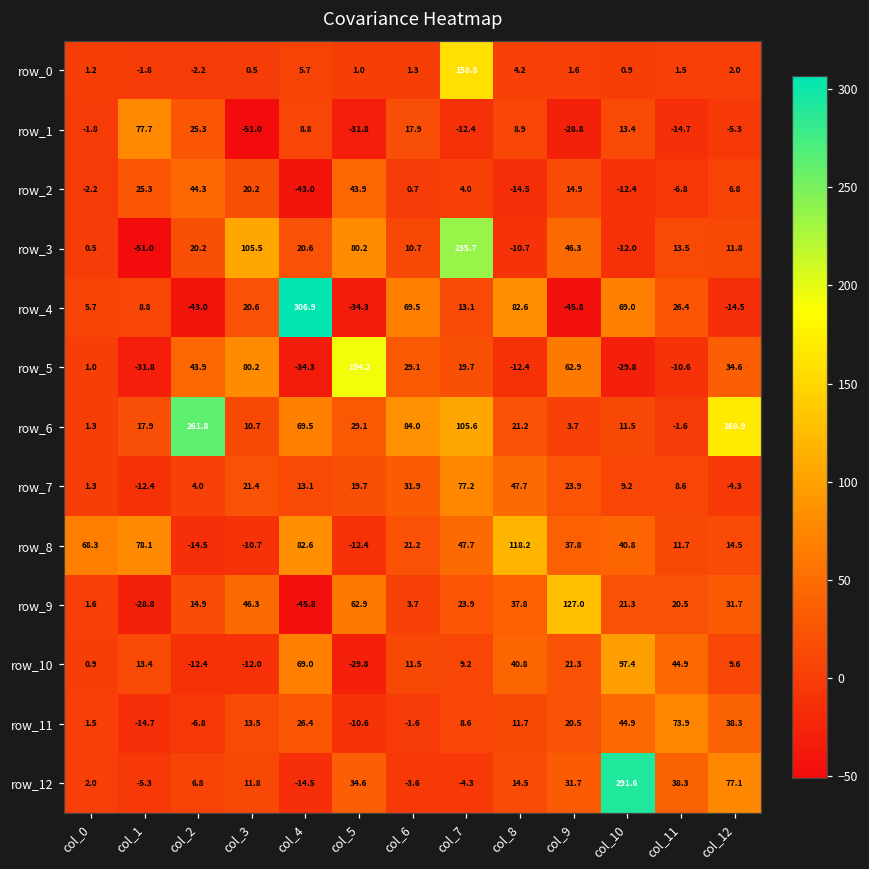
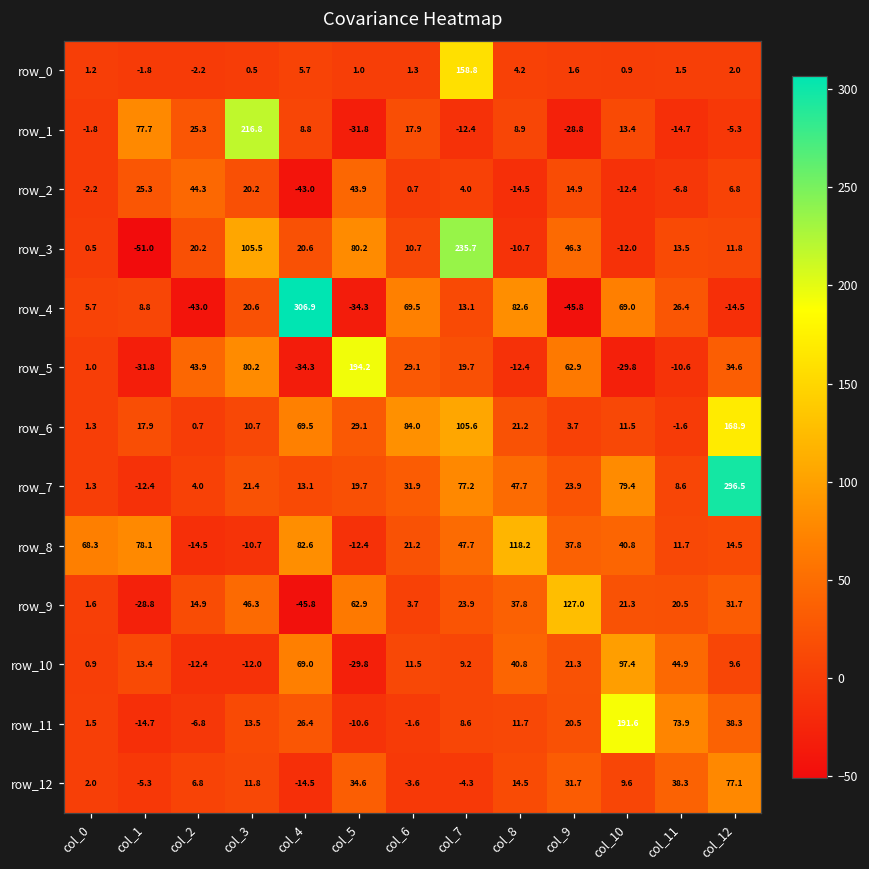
row_1, col_3: -51.0 -> 216.8
row_6, col_2: 261.8 -> 0.7
row_7, col_10: 9.2 -> 79.4
row_7, col_12: -4.3 -> 296.5
row_11, col_10: 44.9 -> 191.6
row_12, col_10: 291.6 -> 9.6
